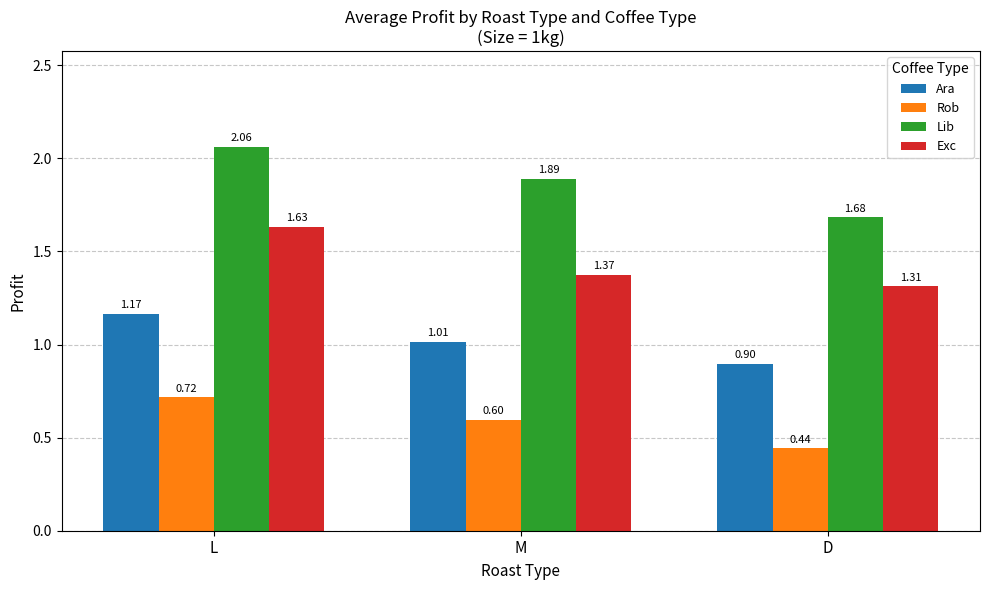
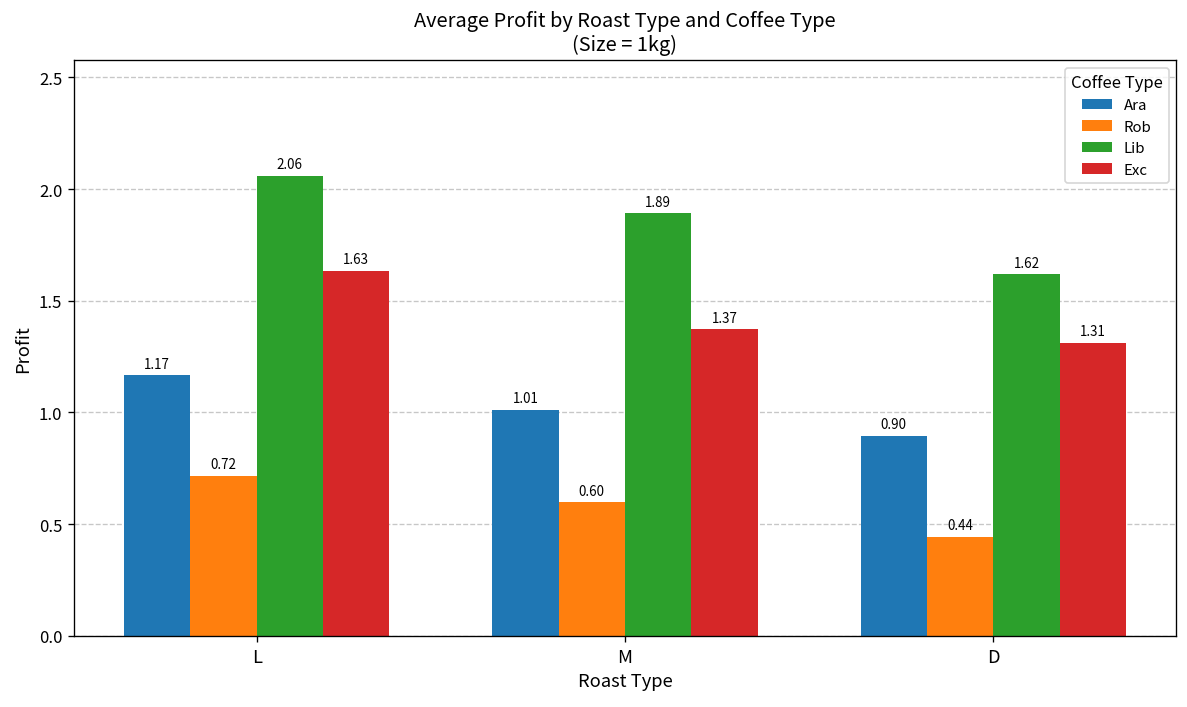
Lib, D: 1.68 -> 1.62
